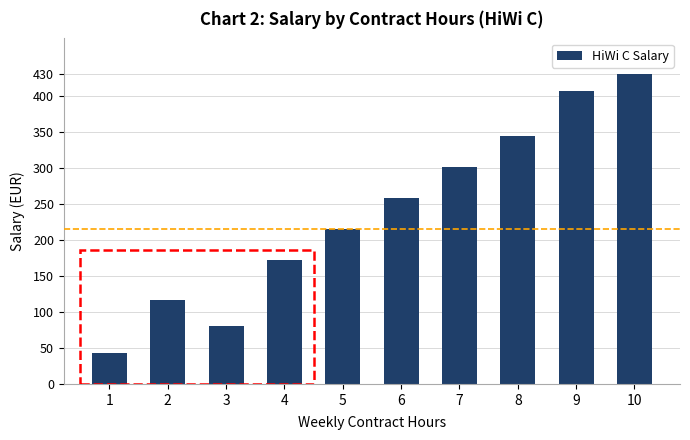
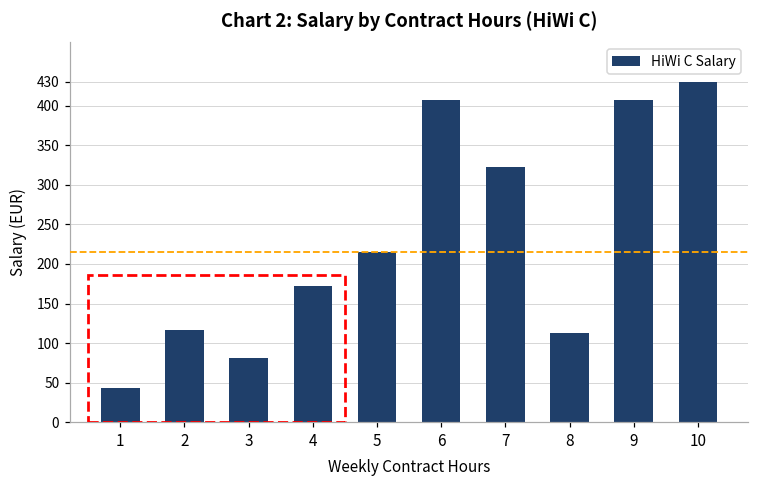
6: 260 -> 410
7: 300 -> 320
8: 340 -> 110
